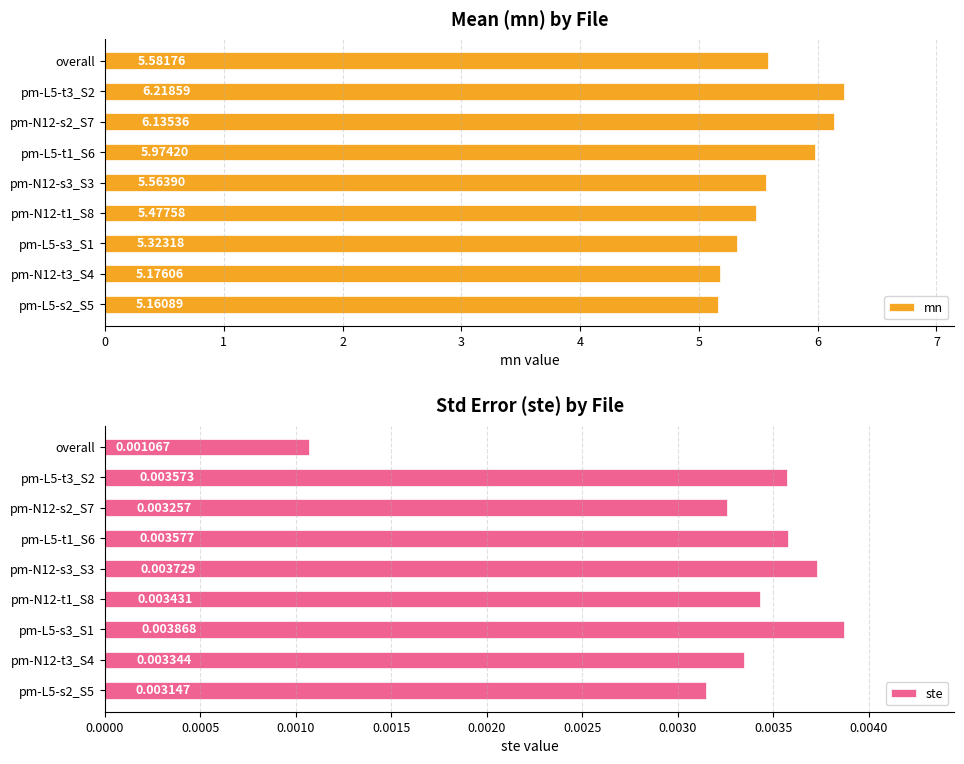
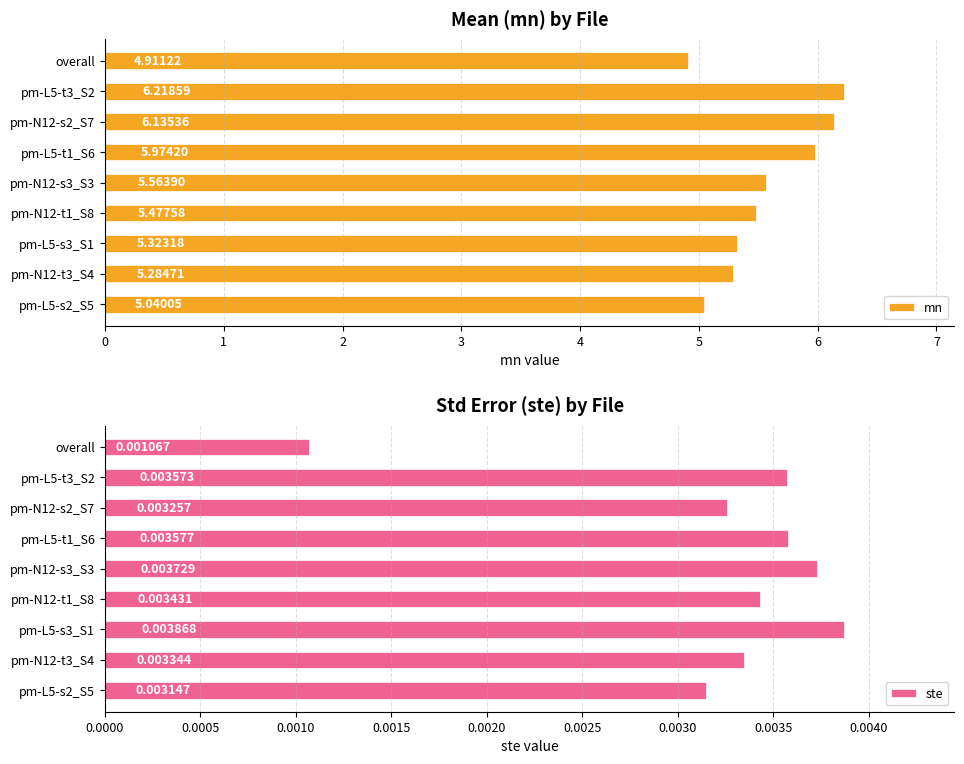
Mean (mn) by File, overall: 5.58176 -> 4.91122
Mean (mn) by File, pm-N12-t3_S4: 5.17606 -> 5.28471
Mean (mn) by File, pm-L5-s2_S5: 5.16089 -> 5.04005
